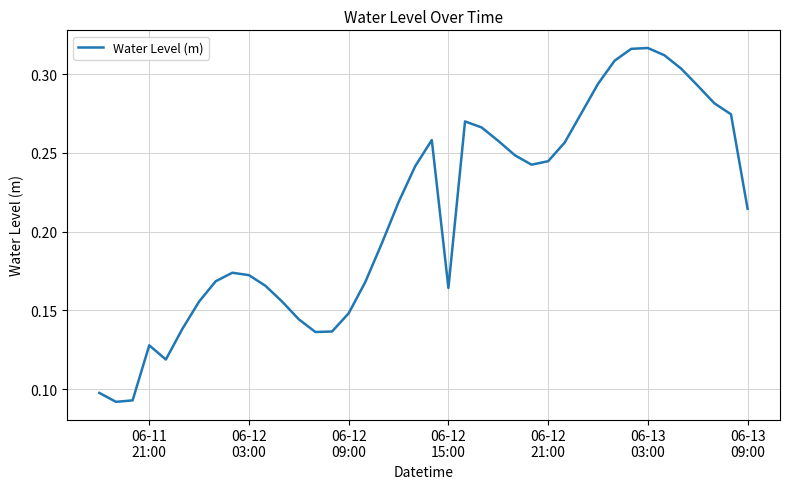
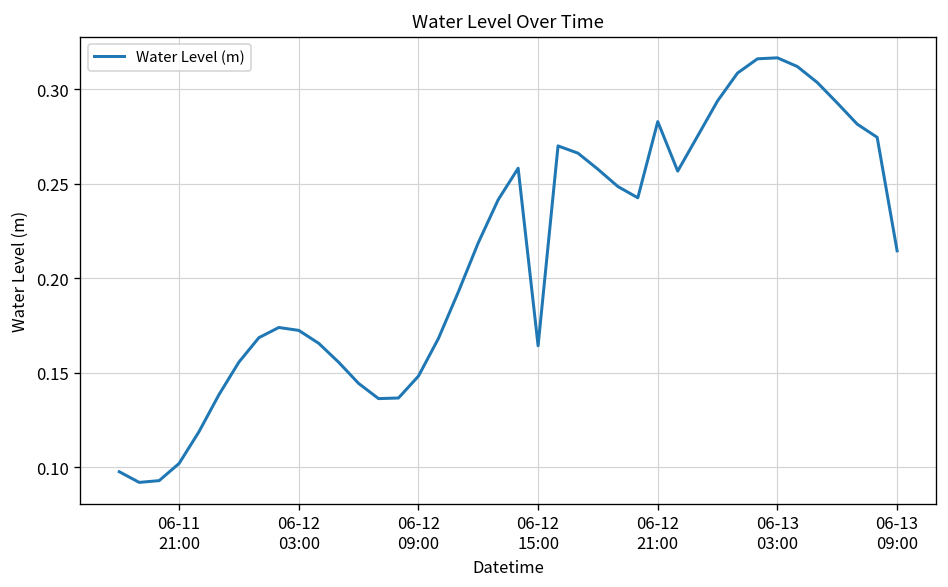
06-11 21:00: 0.128 -> 0.102
06-12 21:00: 0.245 -> 0.283
